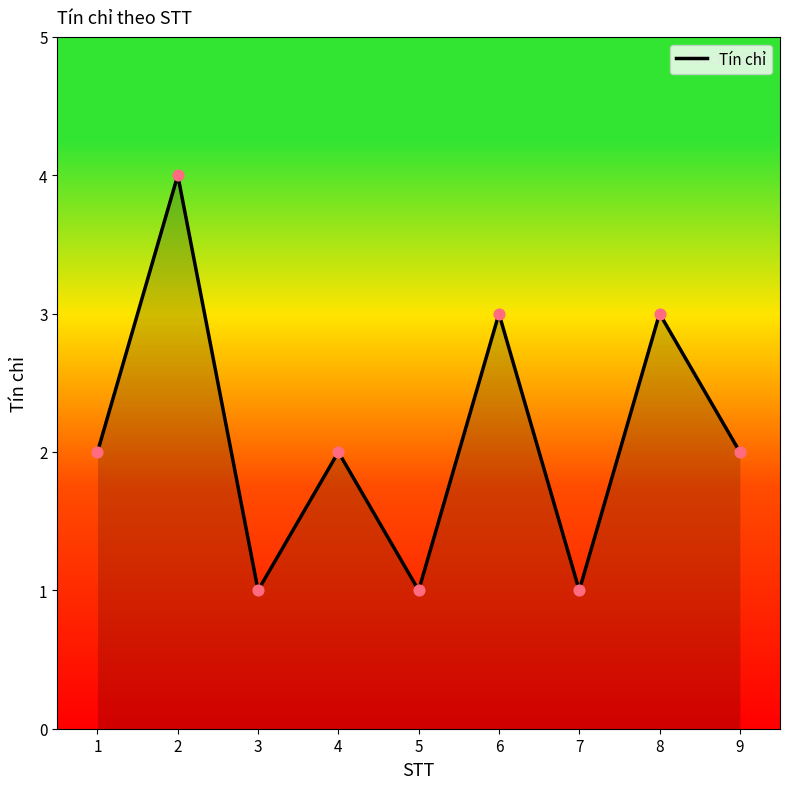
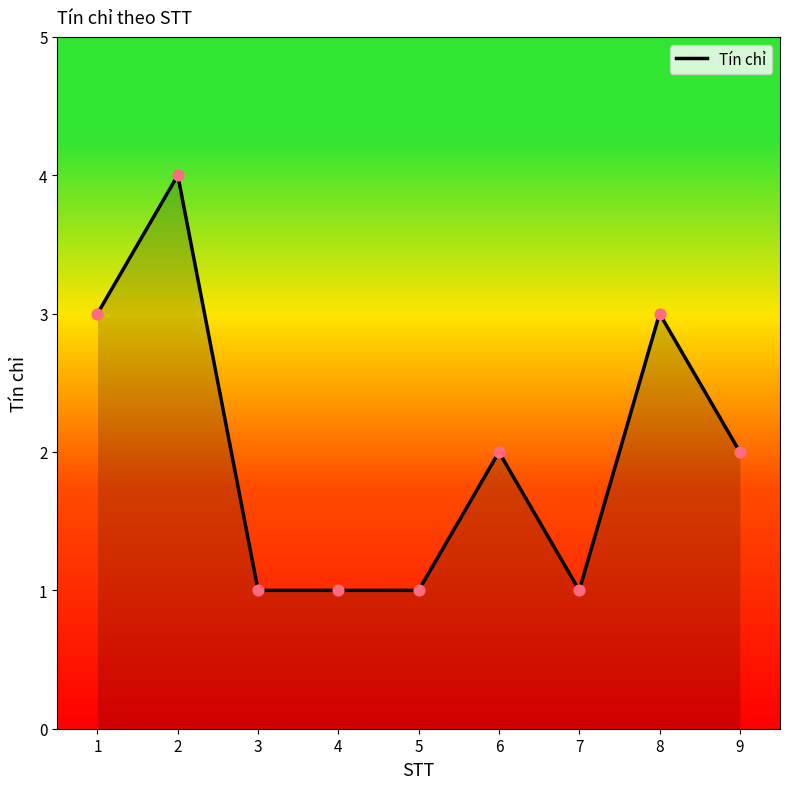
1: 2 -> 3
4: 2 -> 1
6: 3 -> 2
